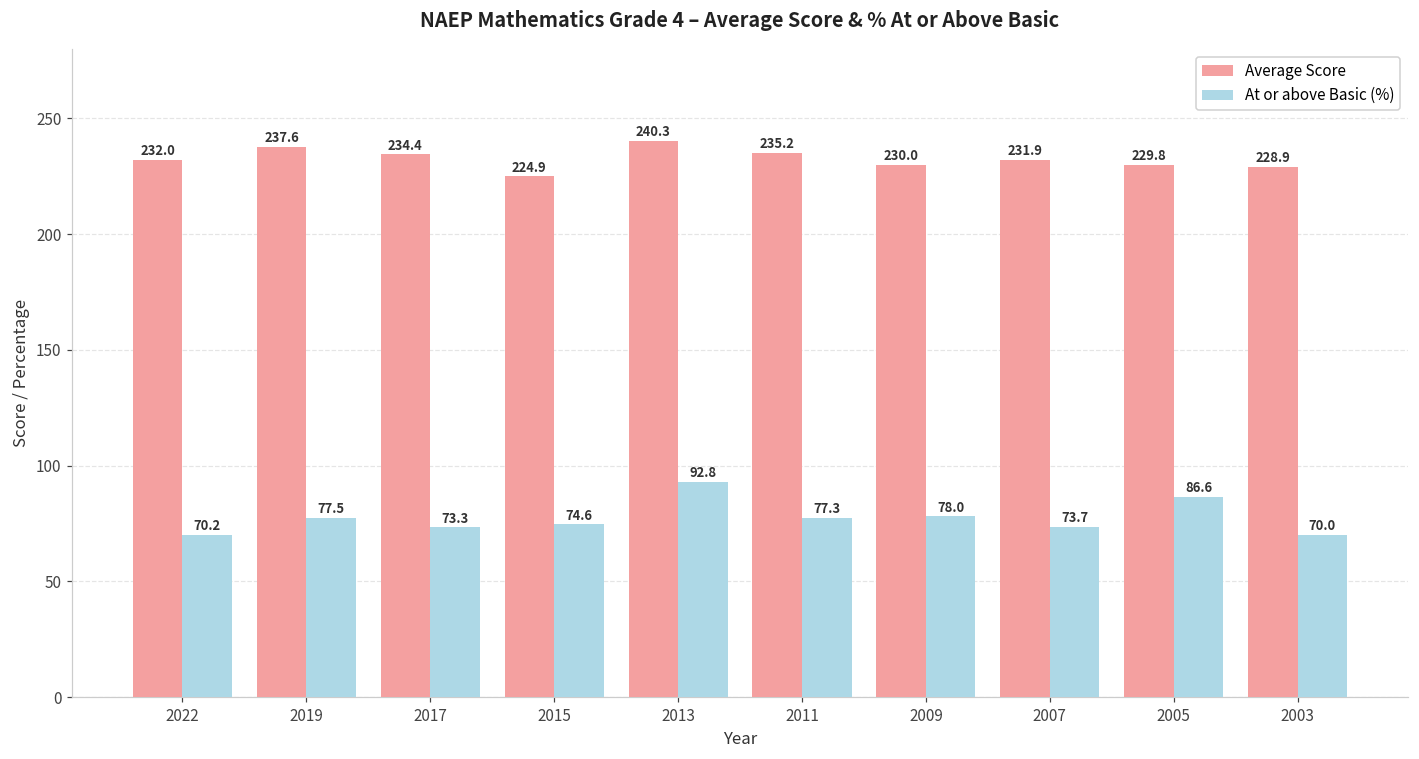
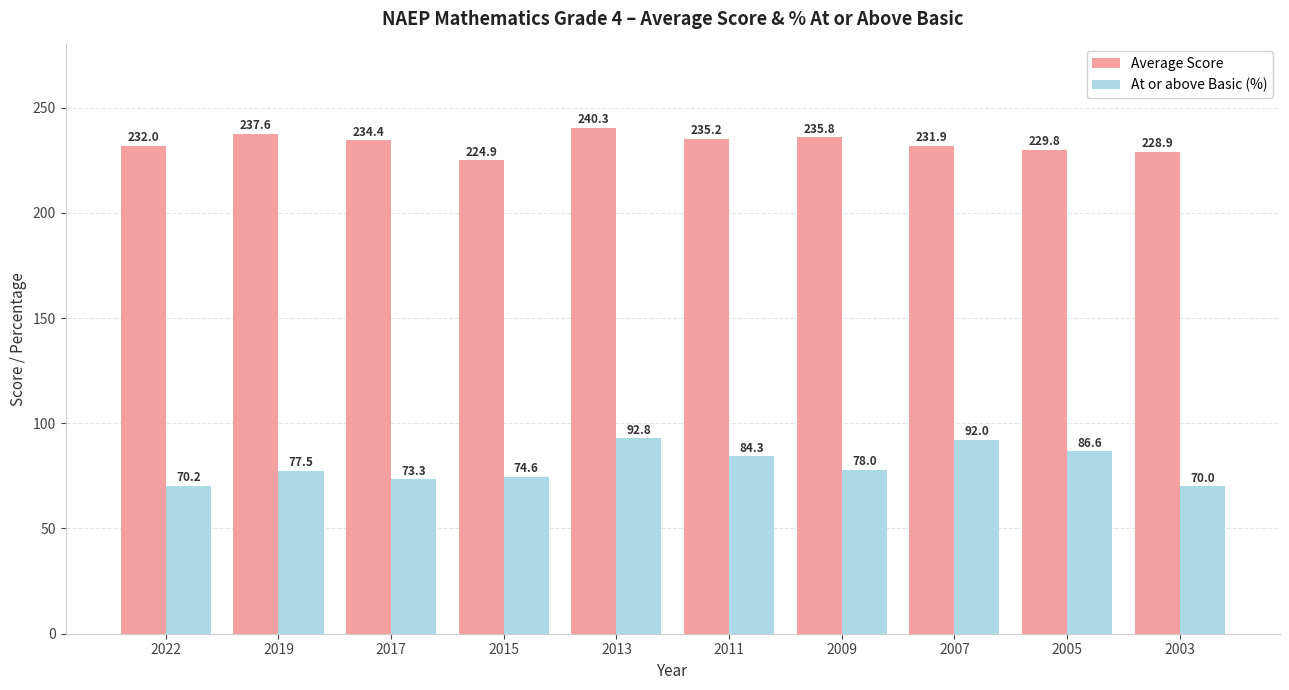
At or above Basic (%), 2011: 77.3 -> 84.3
Average Score, 2009: 230.0 -> 235.8
At or above Basic (%), 2007: 73.7 -> 92.0
